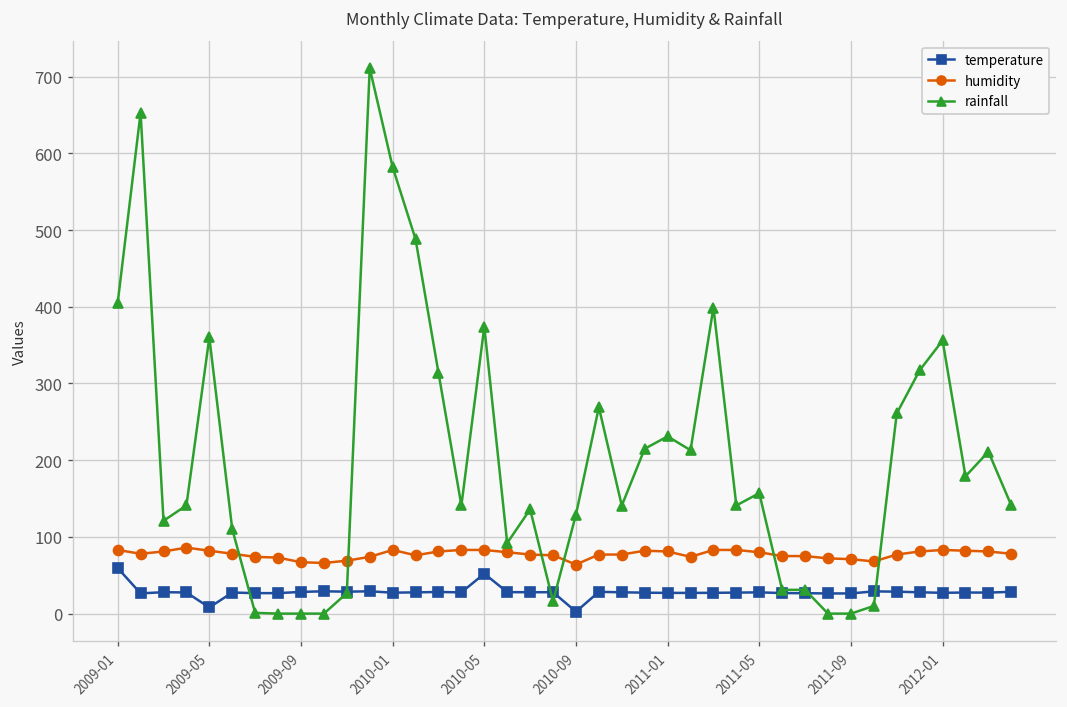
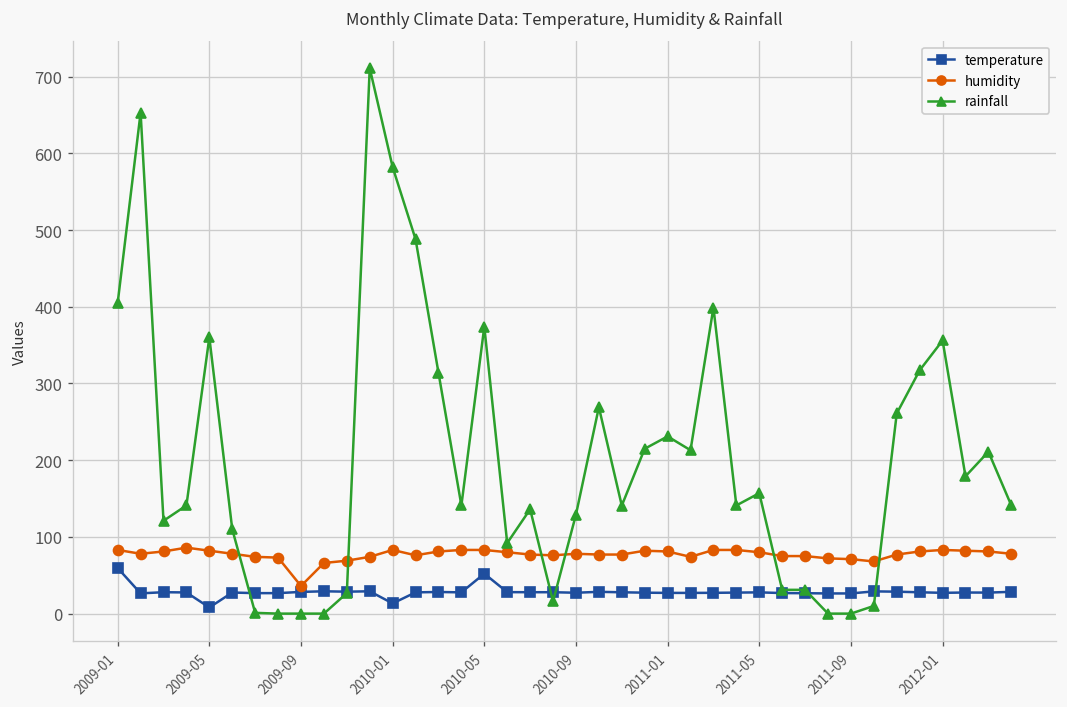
humidity, 2009-09: 70 -> 40
temperature, 2010-01: 30 -> 10
temperature, 2010-09: 0 -> 30
humidity, 2010-09: 60 -> 80
